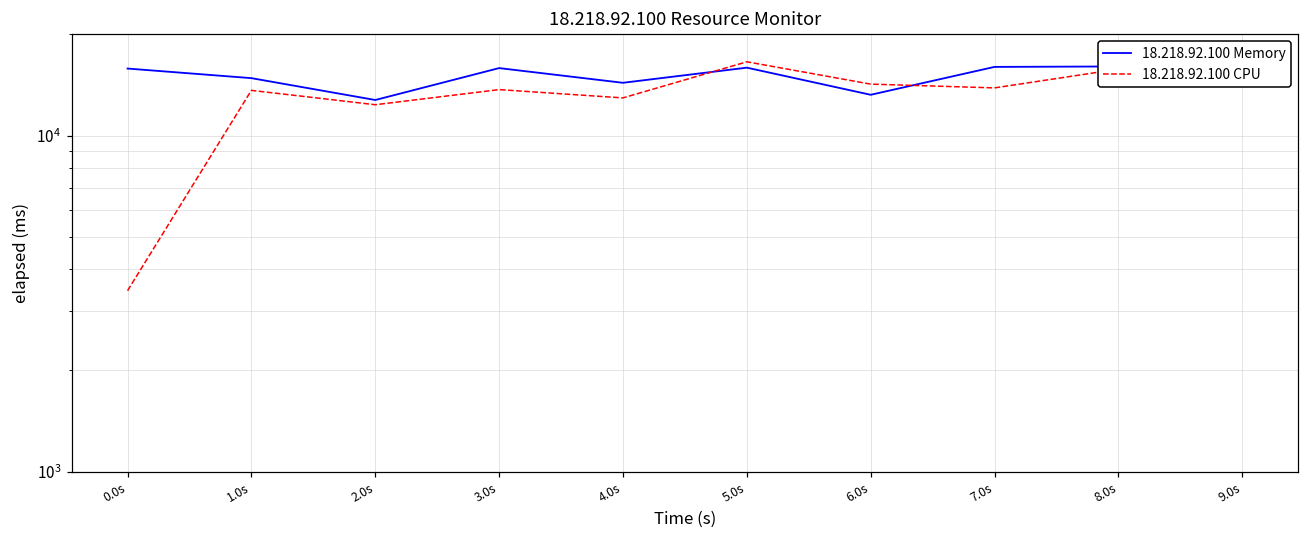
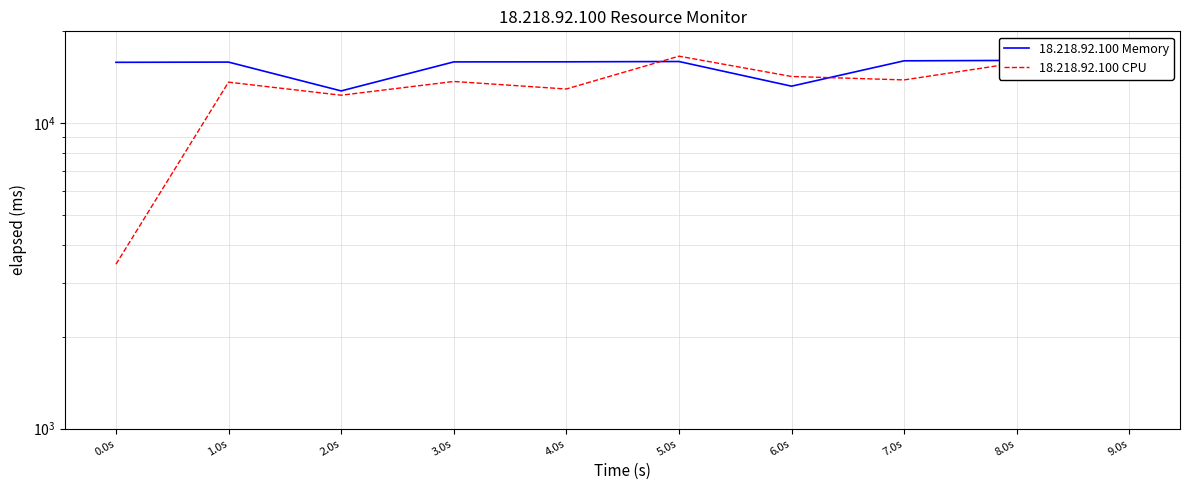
18.218.92.100 Memory, 1.0s: 15000 -> 16000
18.218.92.100 Memory, 4.0s: 14000 -> 16000
